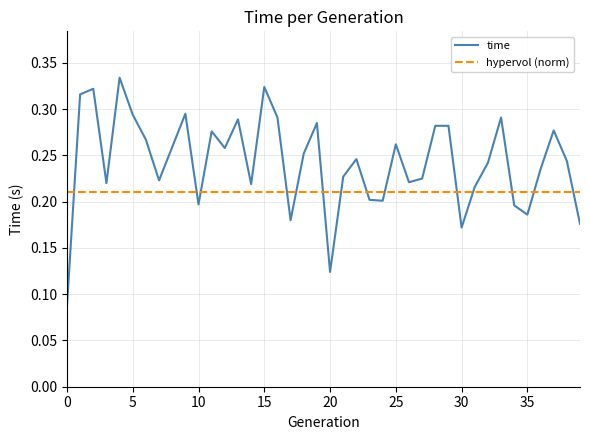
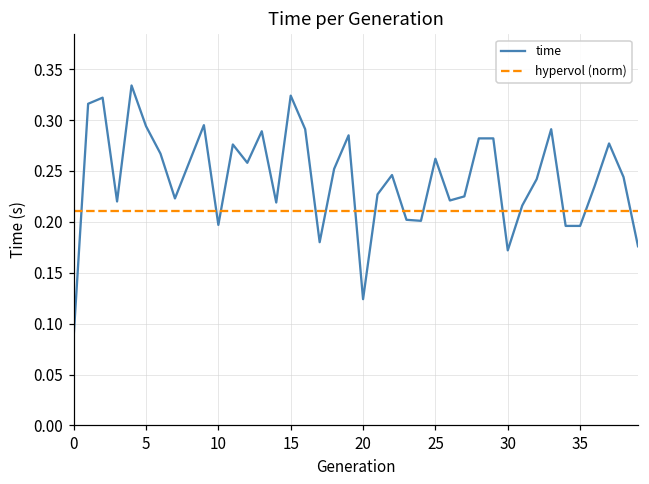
time, 35: 0.19 -> 0.20
